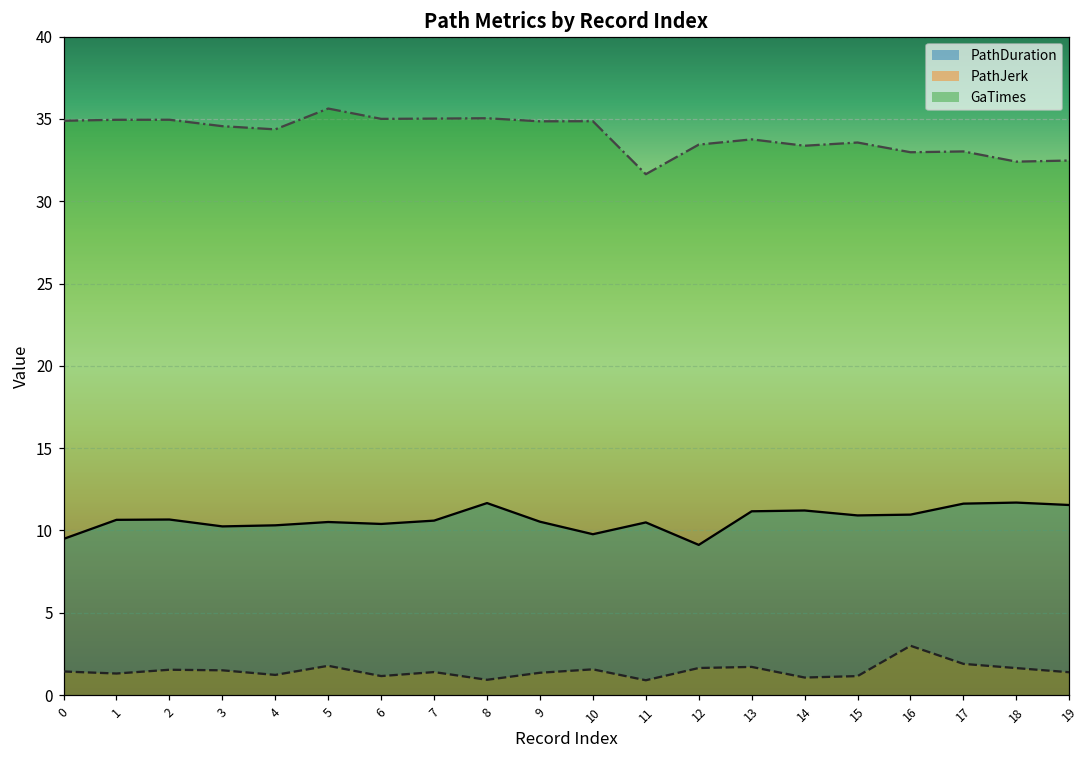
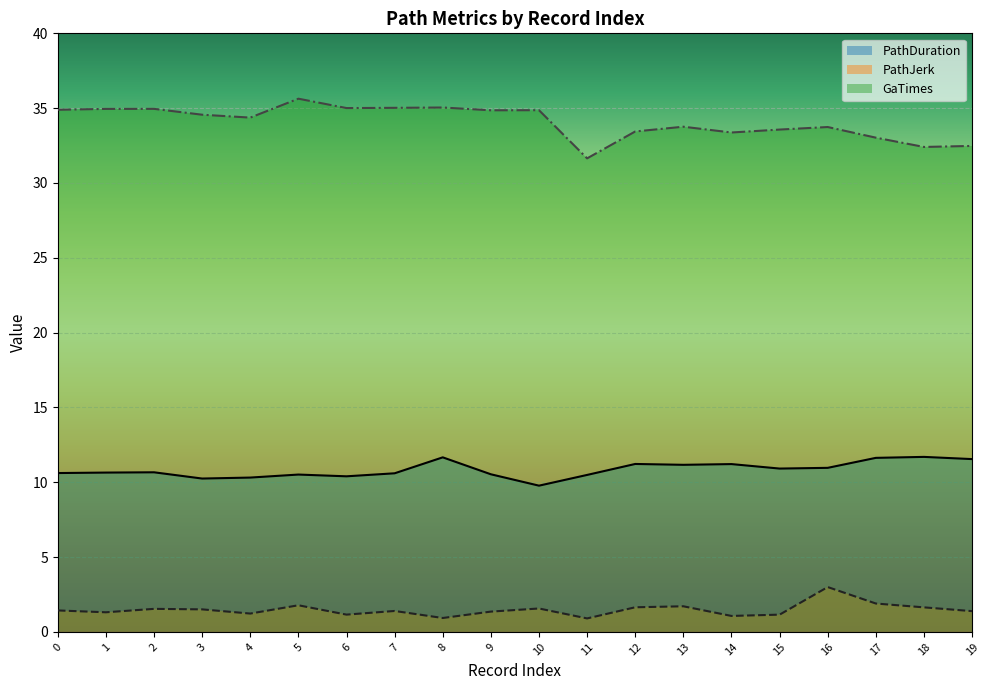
PathDuration, 0: 9.5 -> 10.6
PathDuration, 12: 9.1 -> 11.2
GaTimes, 16: 33.0 -> 33.7
